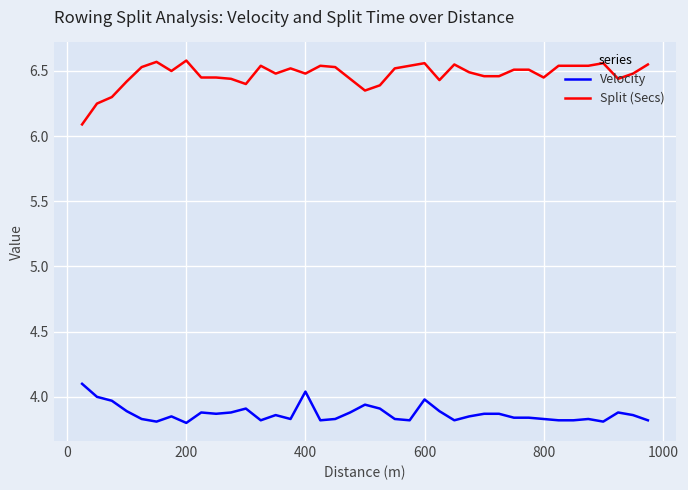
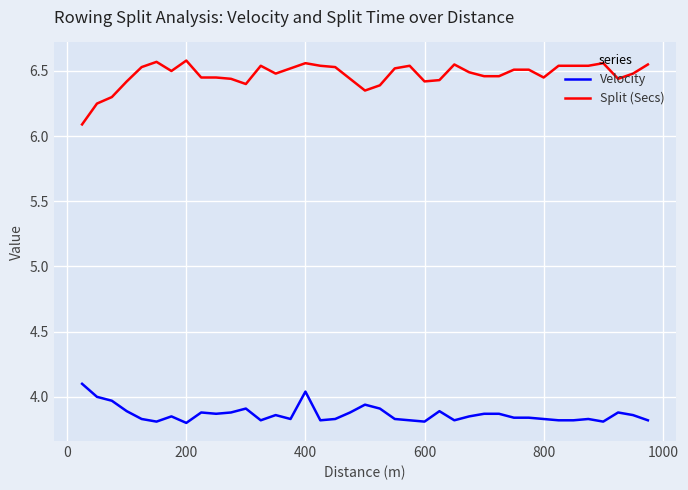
Split (Secs), 400: 6.48 -> 6.56
Velocity, 600: 3.98 -> 3.81
Split (Secs), 600: 6.56 -> 6.42
